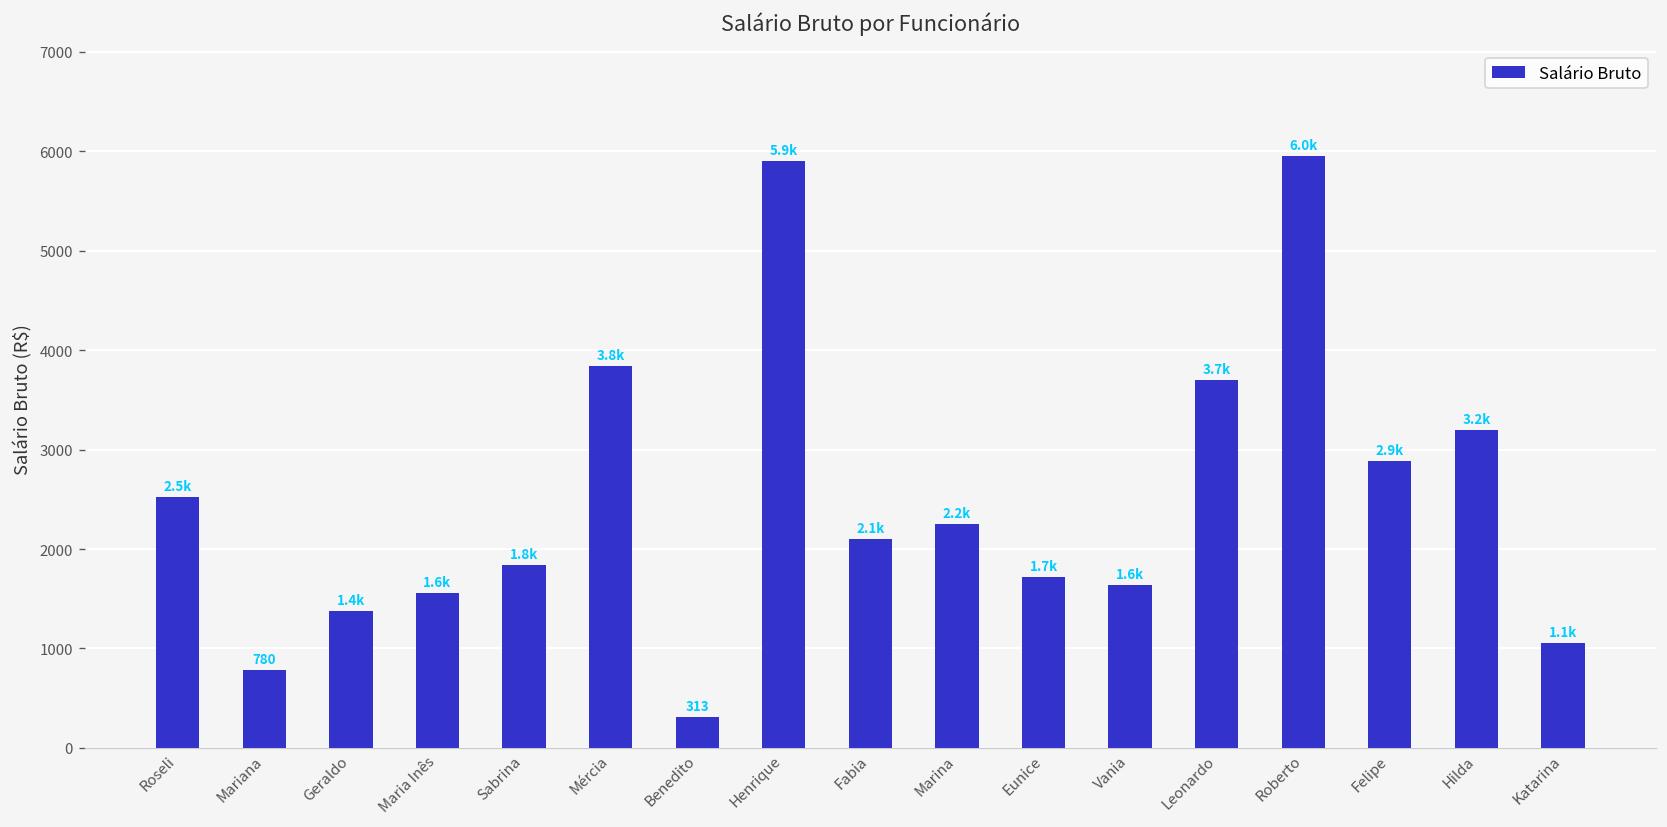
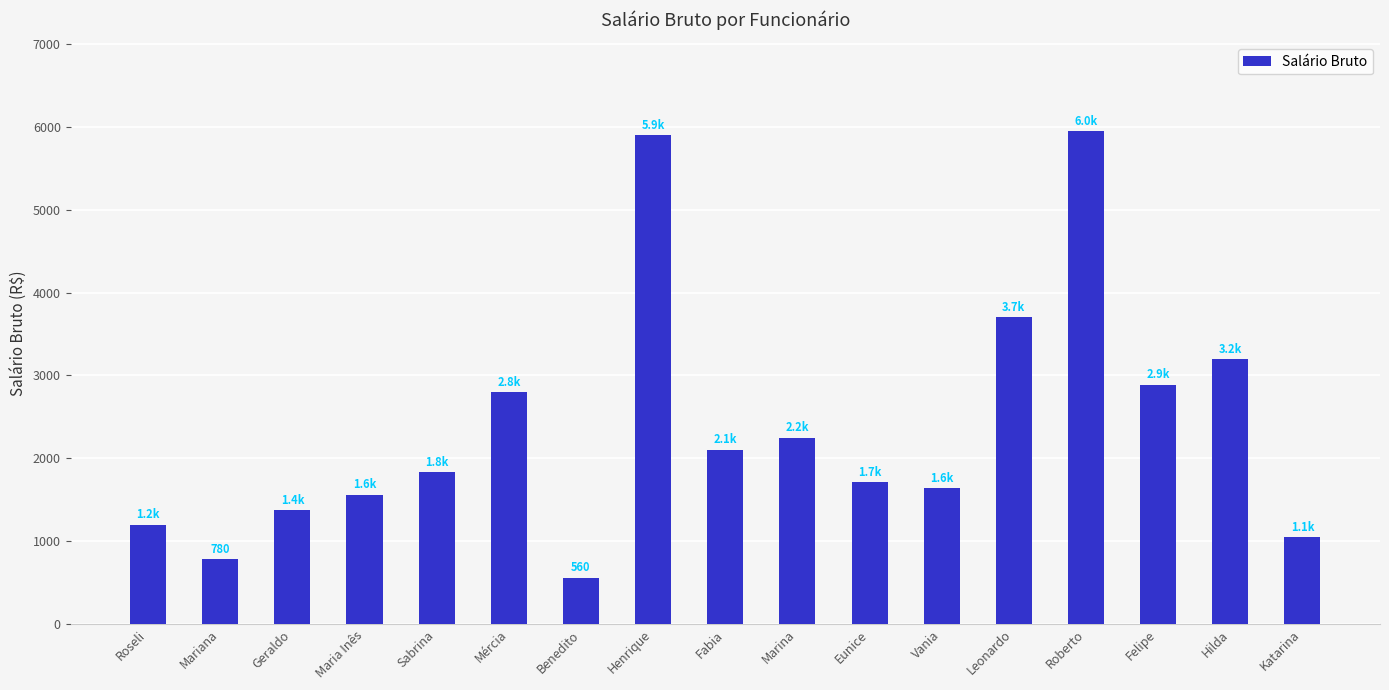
Roseli: 2.5k -> 1.2k
Mércia: 3.8k -> 2.8k
Benedito: 313 -> 560
